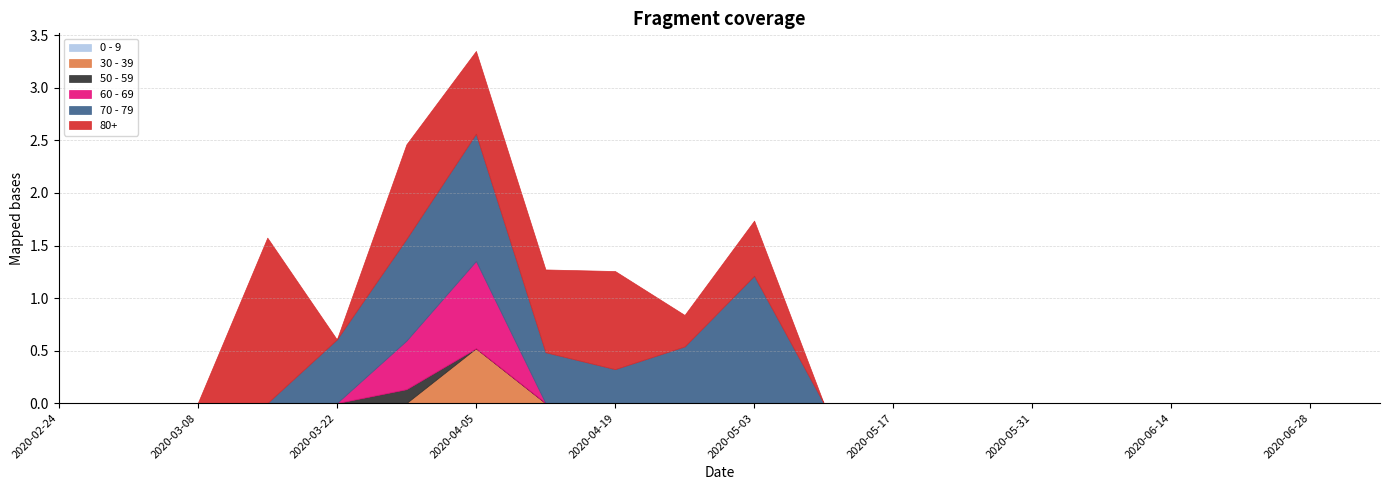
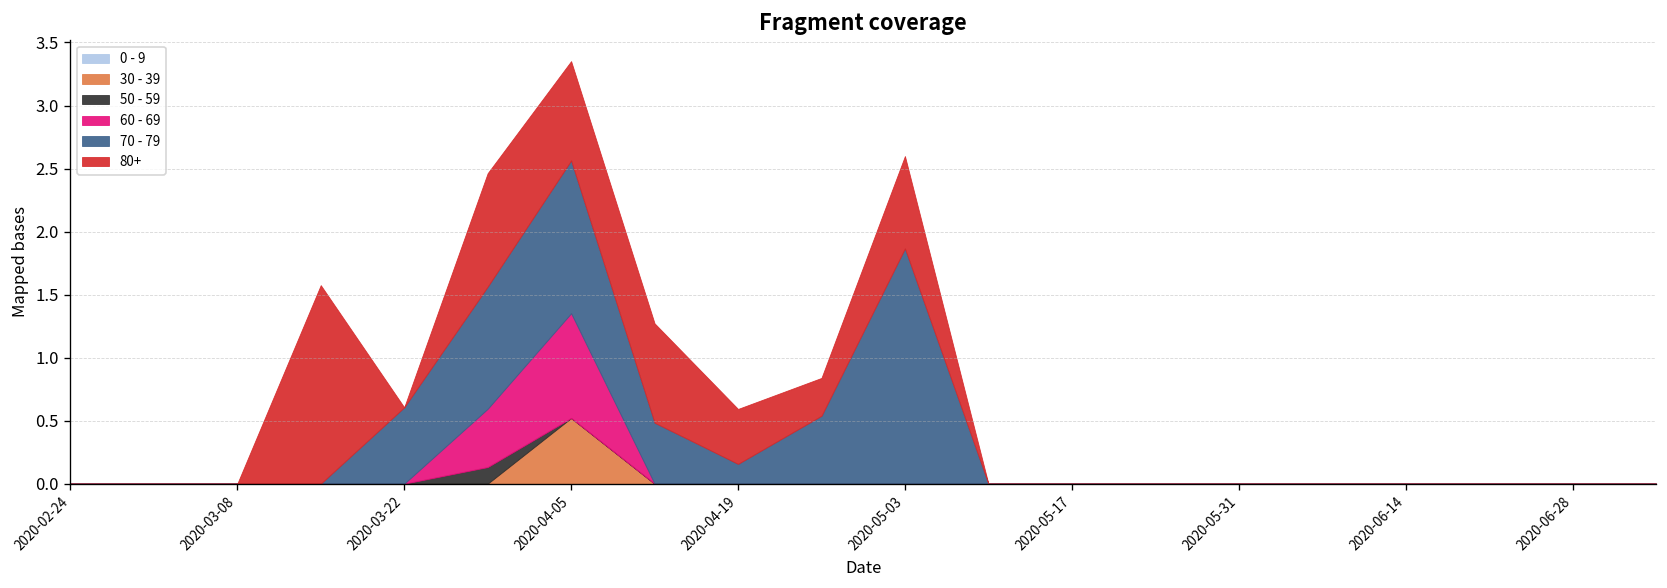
70 - 79, 2020-04-19: 0.32 -> 0.16
80+, 2020-04-19: 0.93 -> 0.44
70 - 79, 2020-05-03: 1.21 -> 1.87
80+, 2020-05-03: 0.53 -> 0.73
